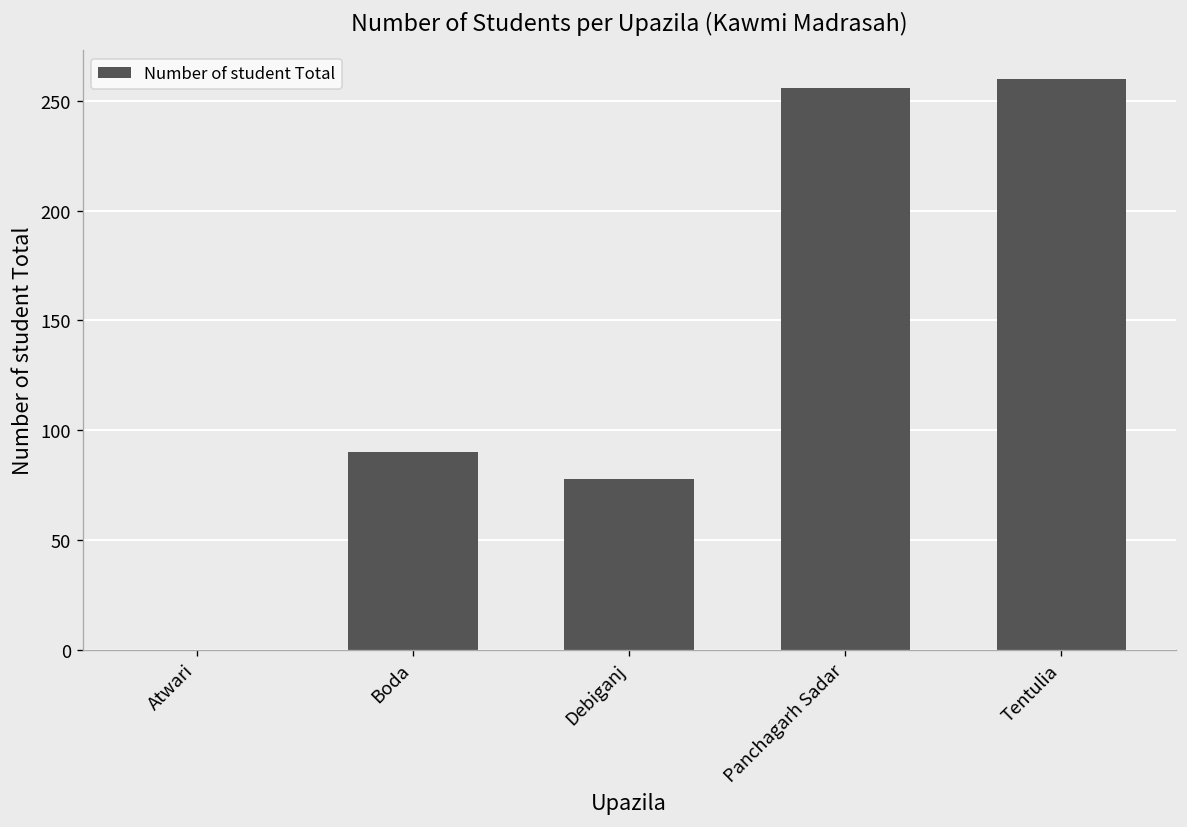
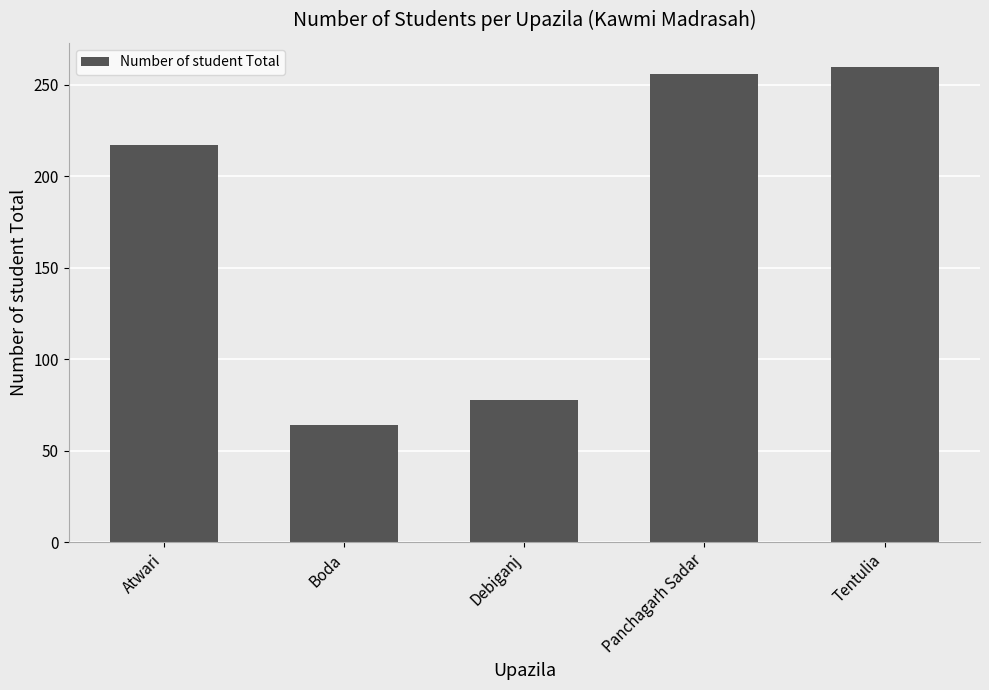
Atwari: 0 -> 217
Boda: 90 -> 64
